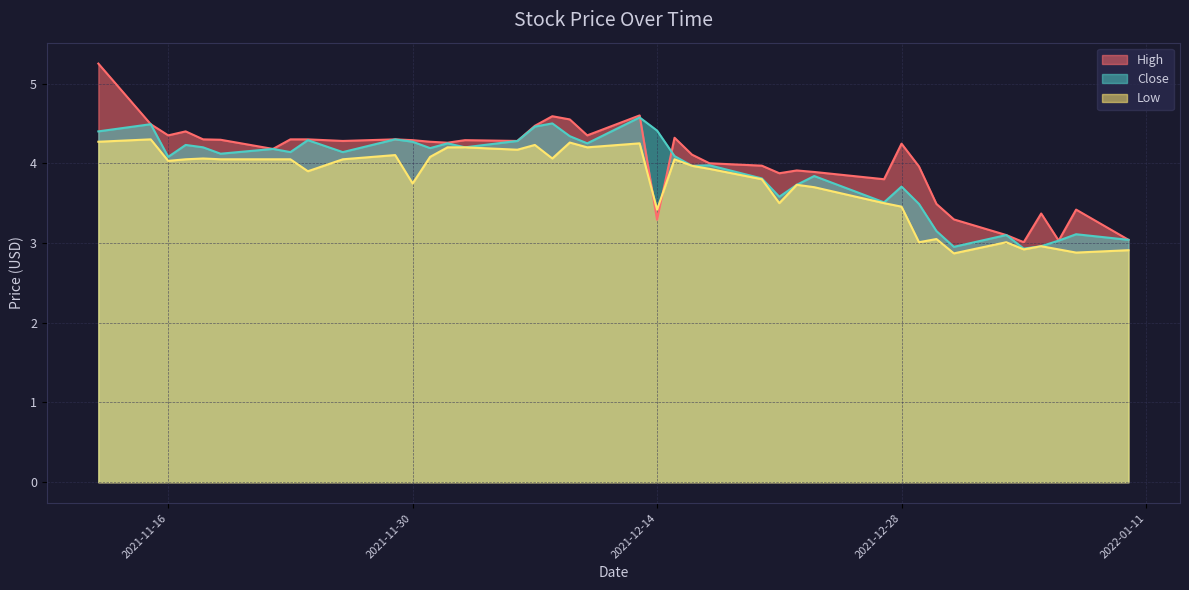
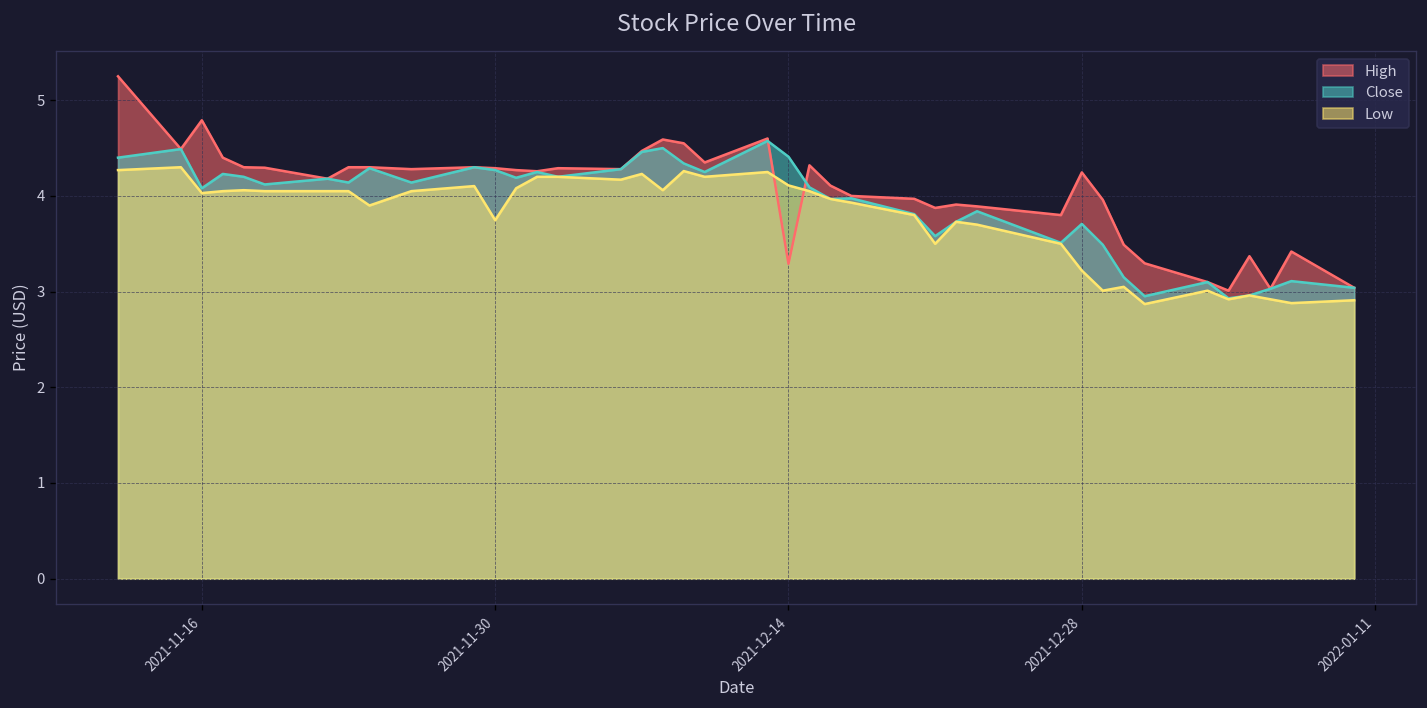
High, 2021-11-16: 4.3 -> 4.8
Low, 2021-12-14: 3.4 -> 4.1
Low, 2021-12-28: 3.5 -> 3.2
